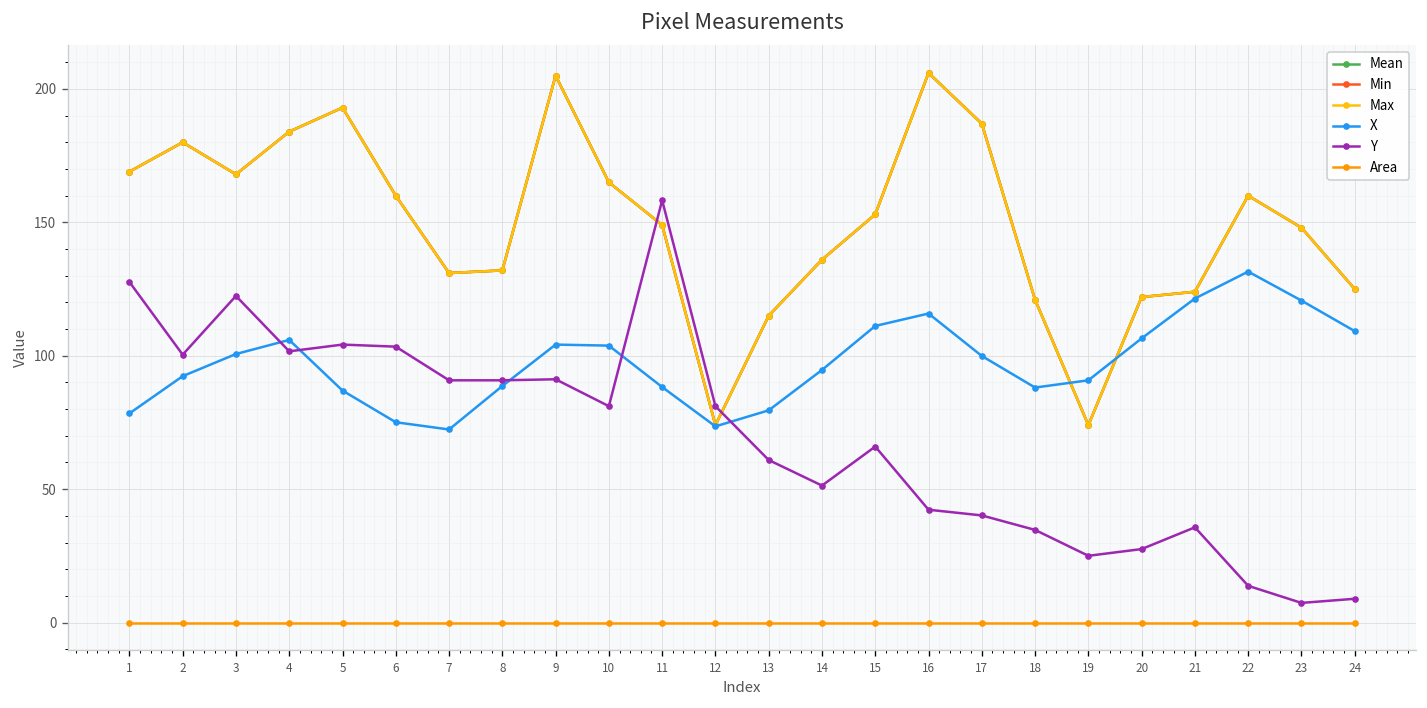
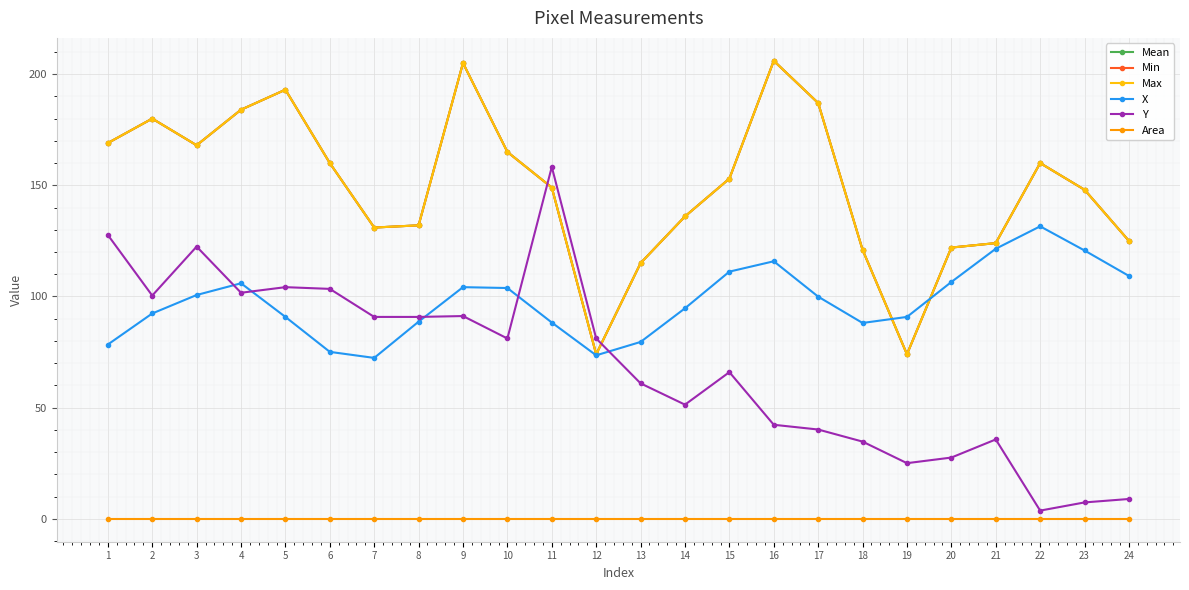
X, 5: 87 -> 91
Y, 22: 14 -> 4
